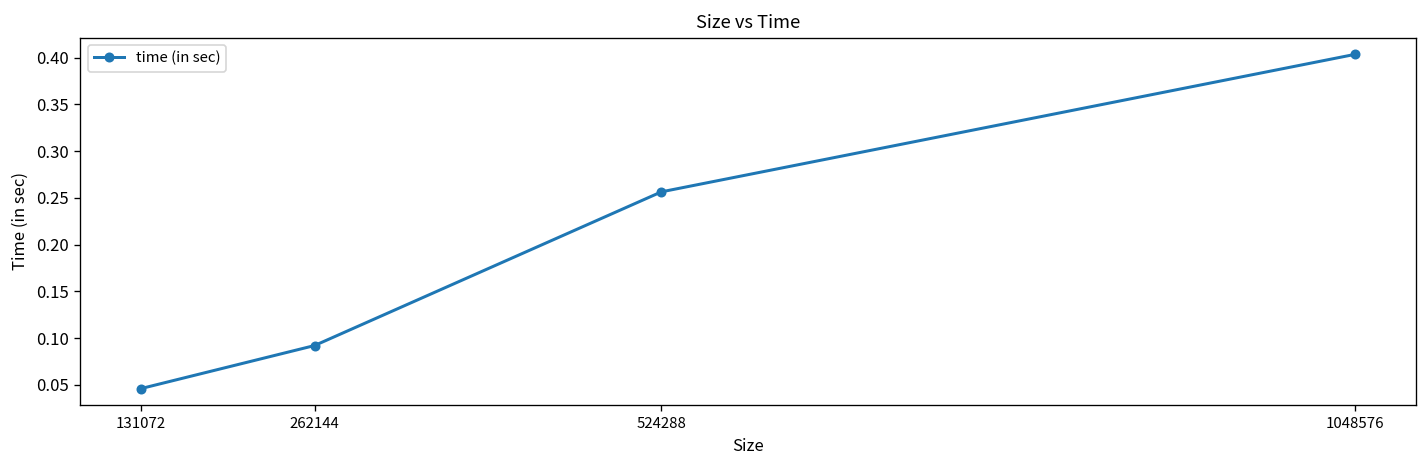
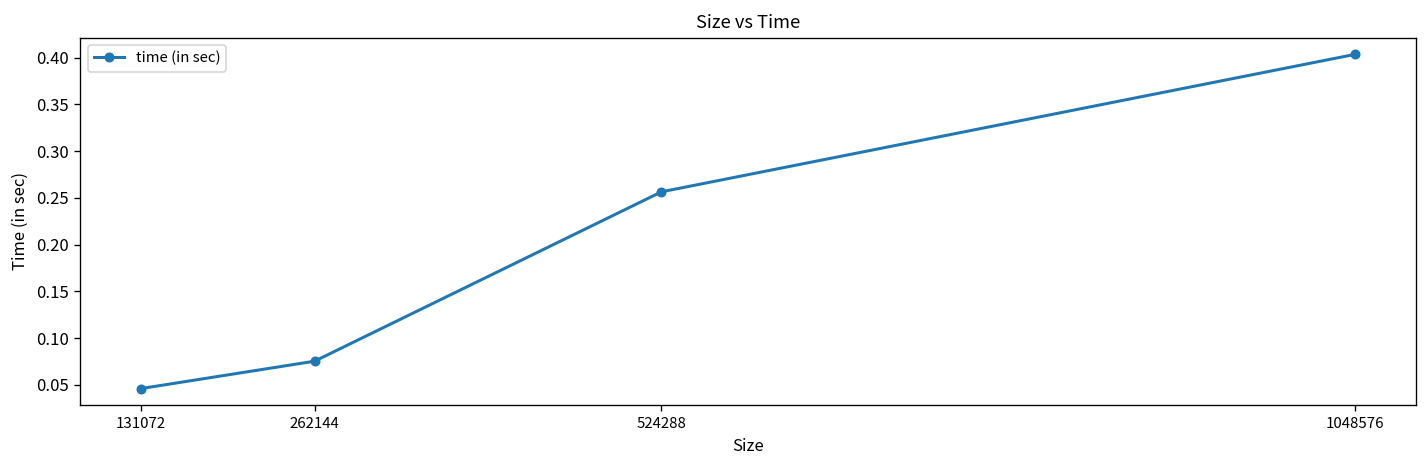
262144: 0.09 -> 0.08
